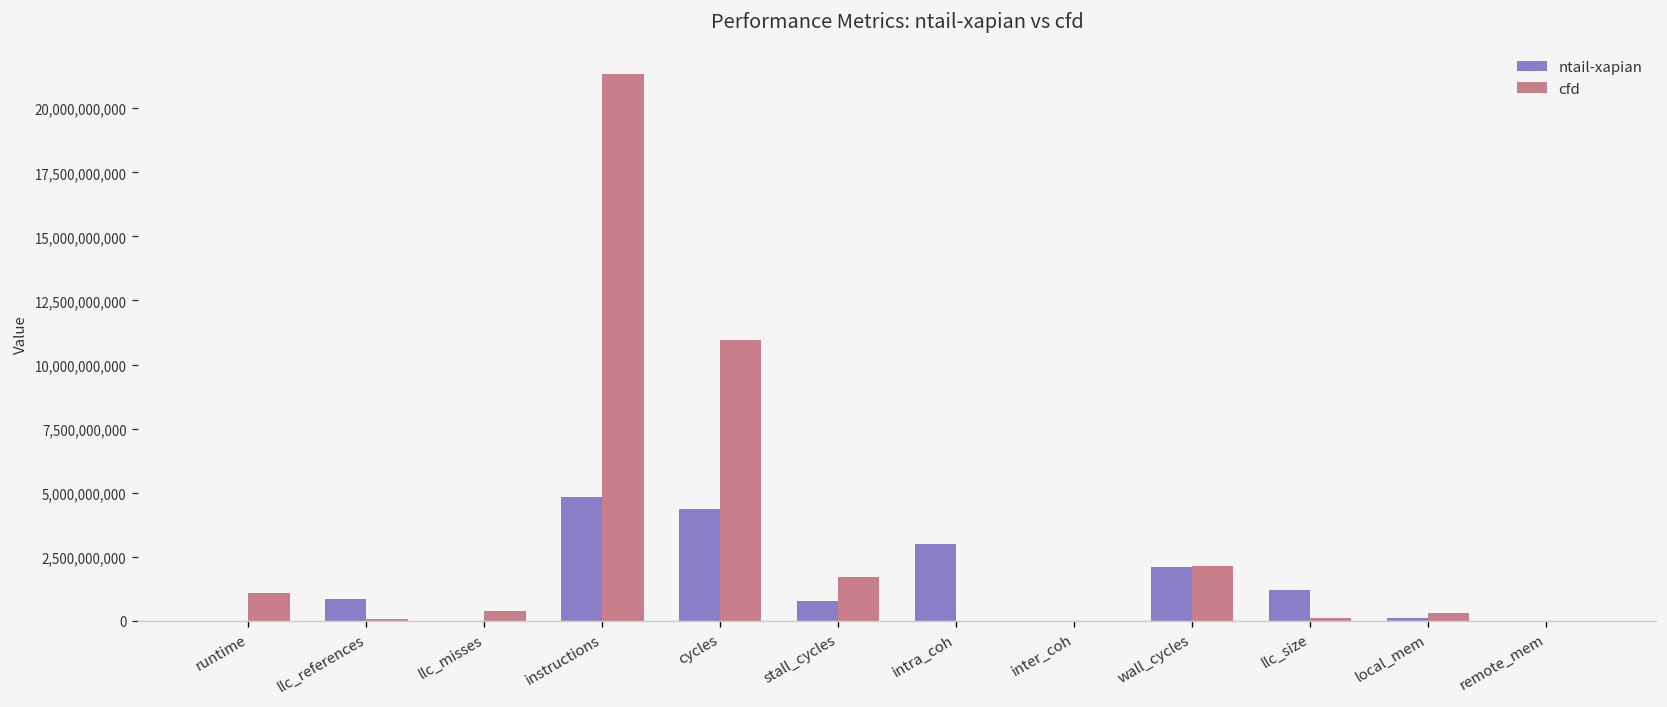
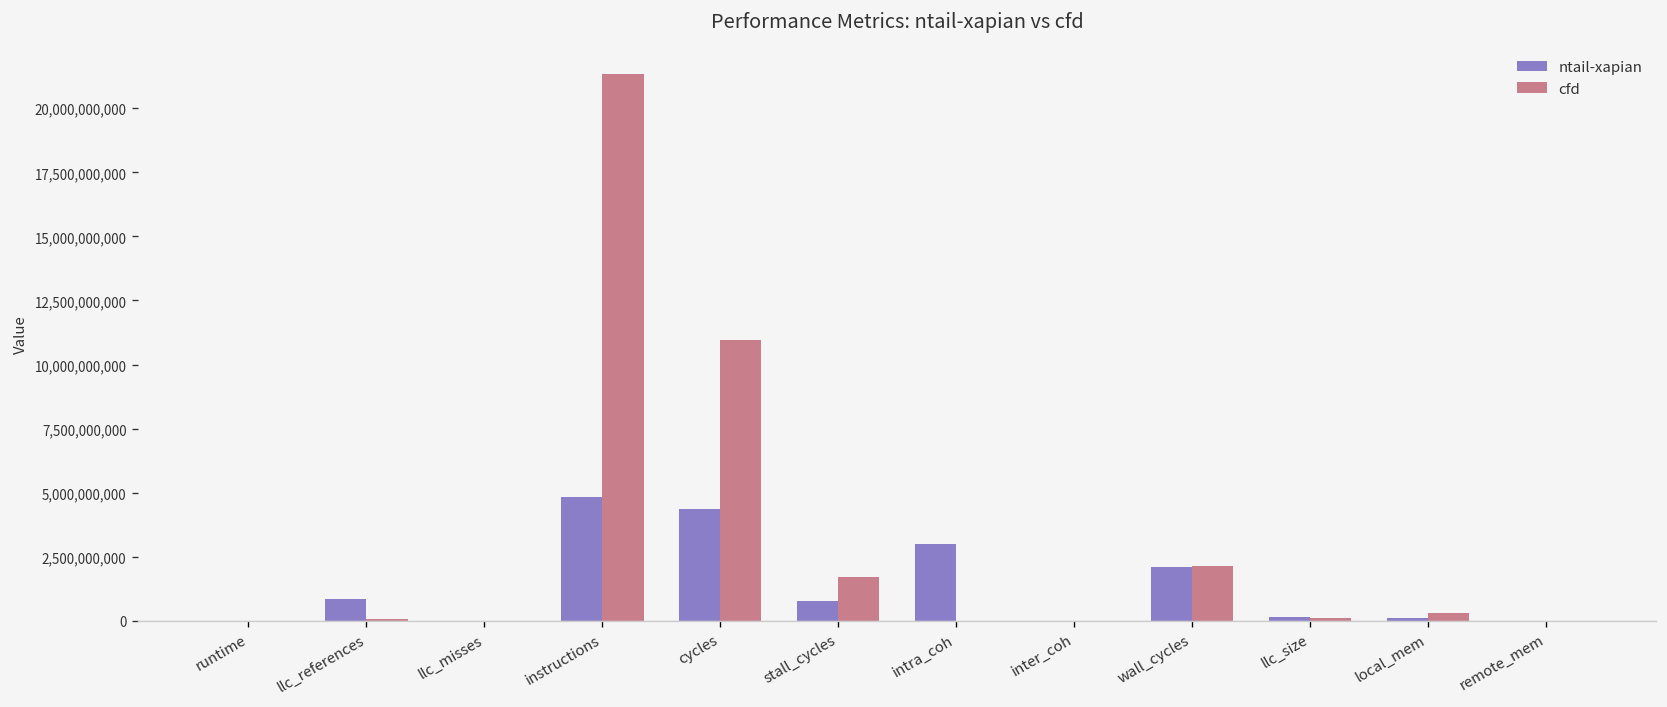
cfd, runtime: 1,100,000,000 -> 0
cfd, llc_misses: 400,000,000 -> 0
ntail-xapian, llc_size: 1,200,000,000 -> 100,000,000
